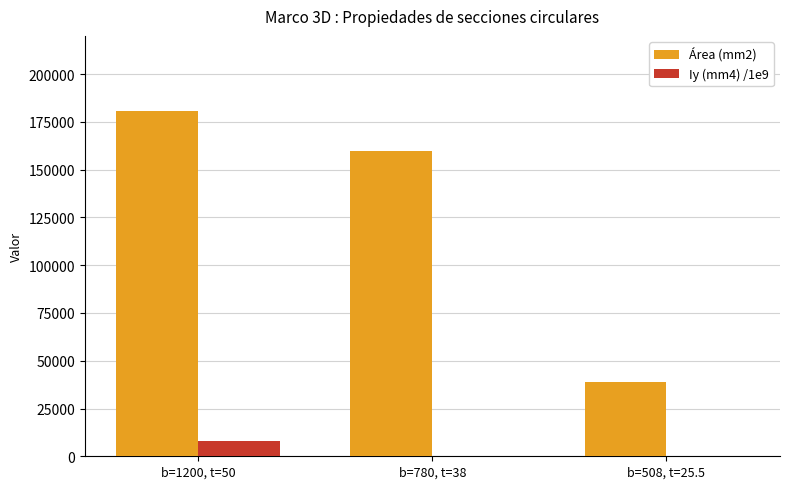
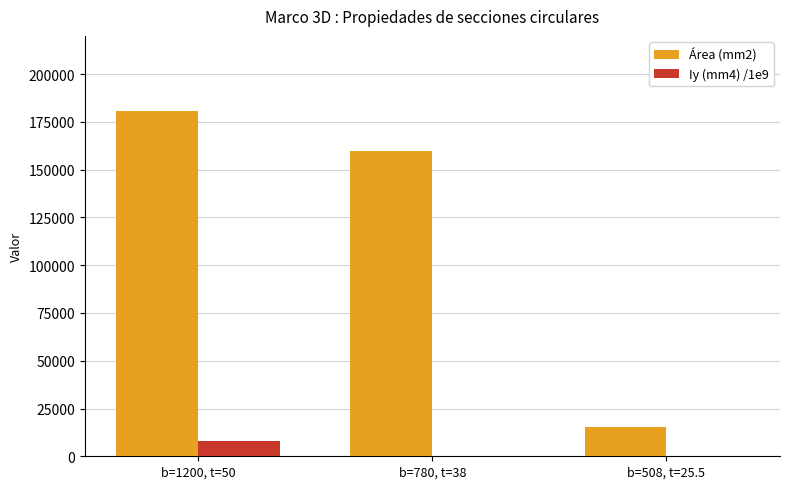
Área (mm2), b=508, t=25.5: 39000 -> 15000
